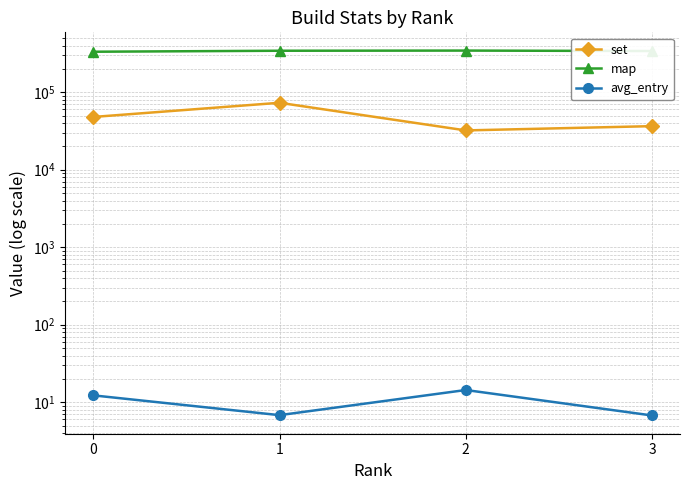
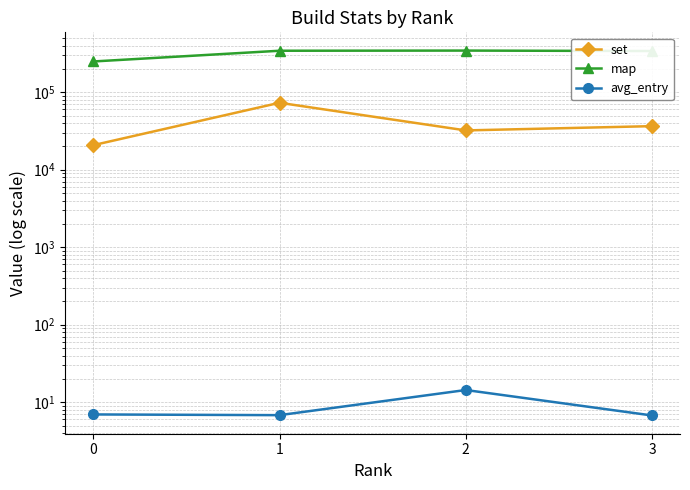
set, 0: 50000 -> 21000
map, 0: 330000 -> 250000
avg_entry, 0: 12 -> 7
